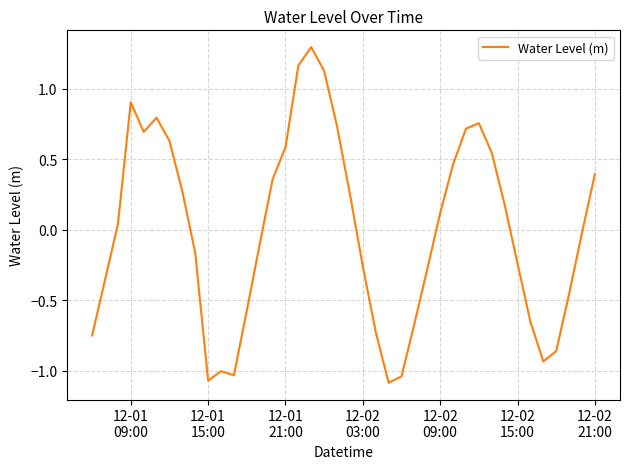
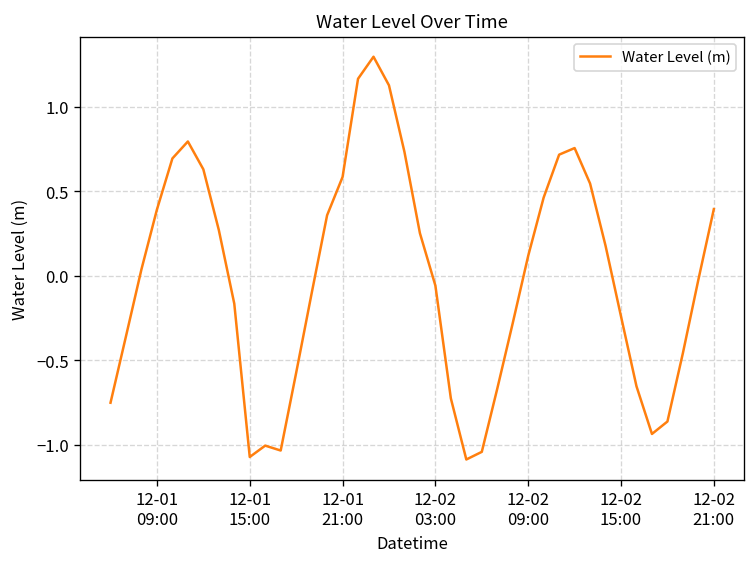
12-01 09:00: 0.91 -> 0.39
12-02 03:00: -0.26 -> -0.06
